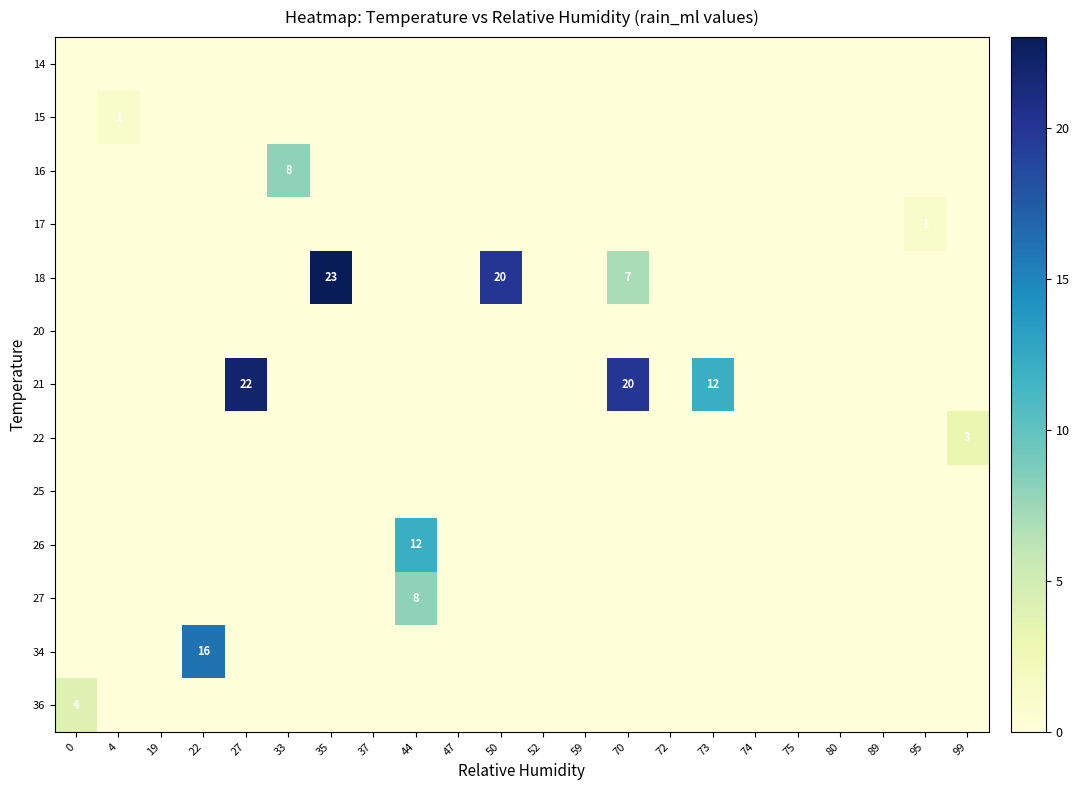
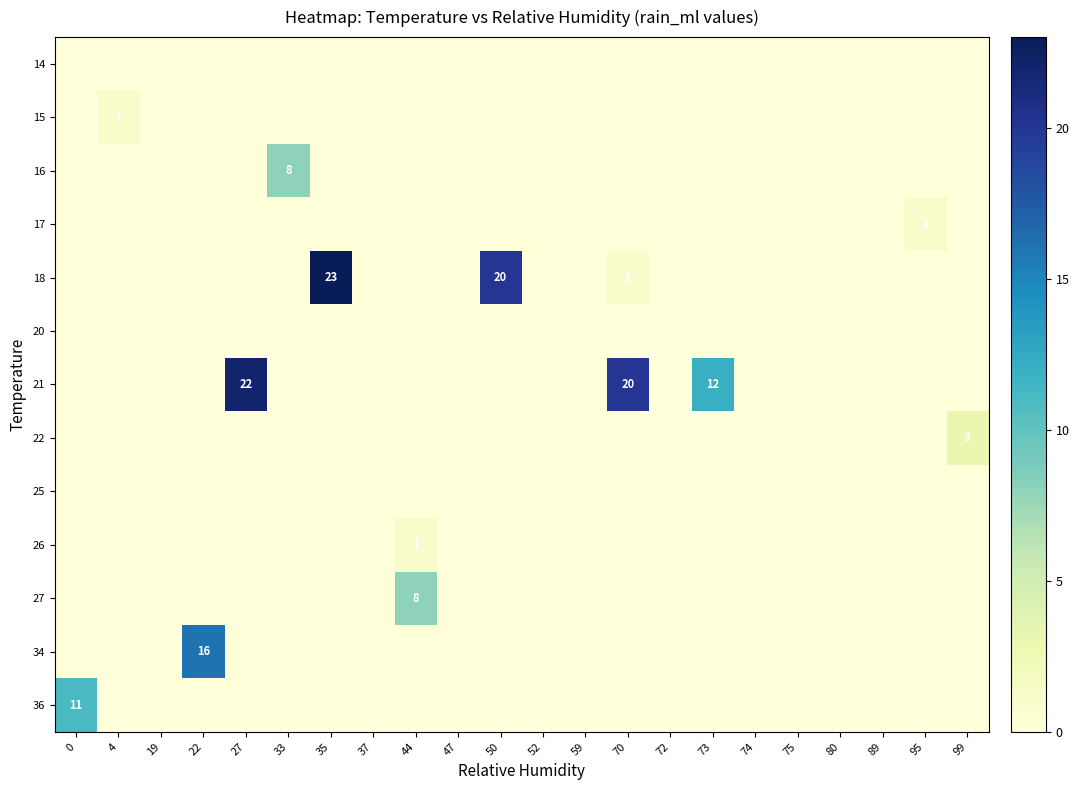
18, 70: 7 -> 1
26, 44: 12 -> 1
36, 0: 4 -> 11
